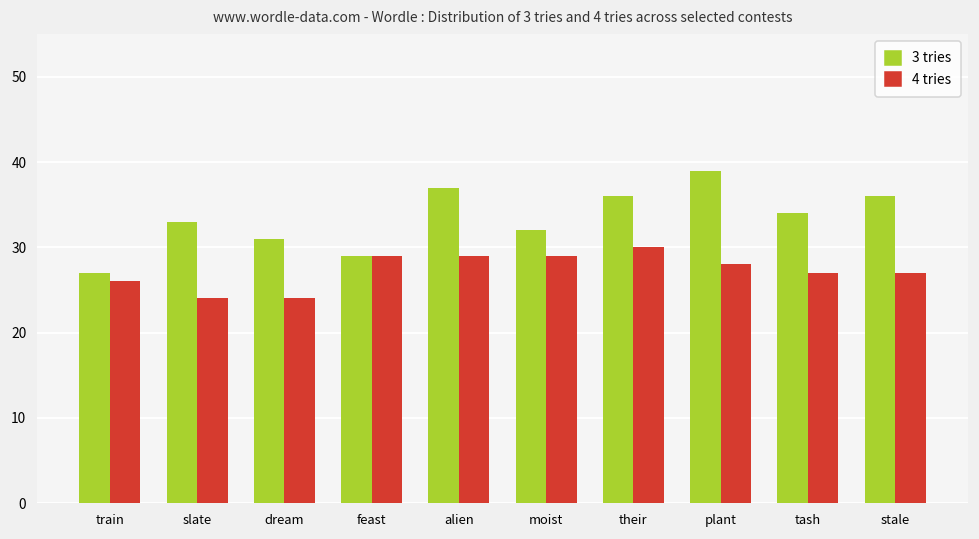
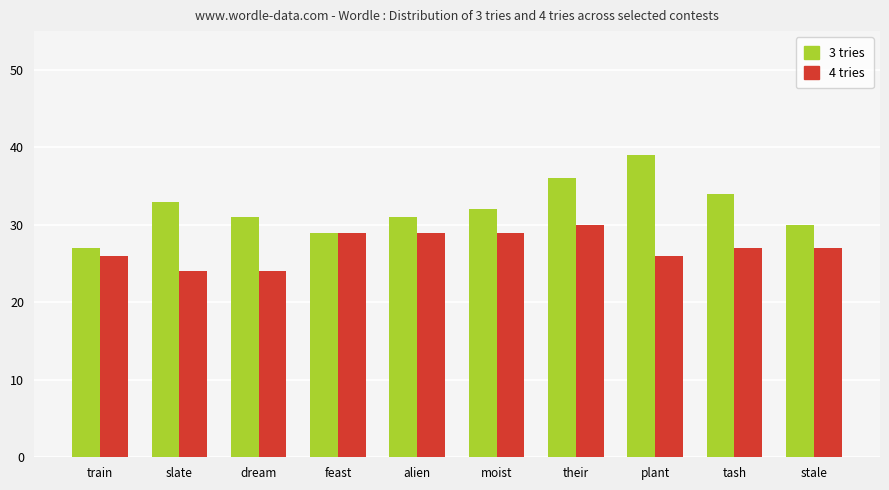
3 tries, alien: 37 -> 31
4 tries, plant: 28 -> 26
3 tries, stale: 36 -> 30
